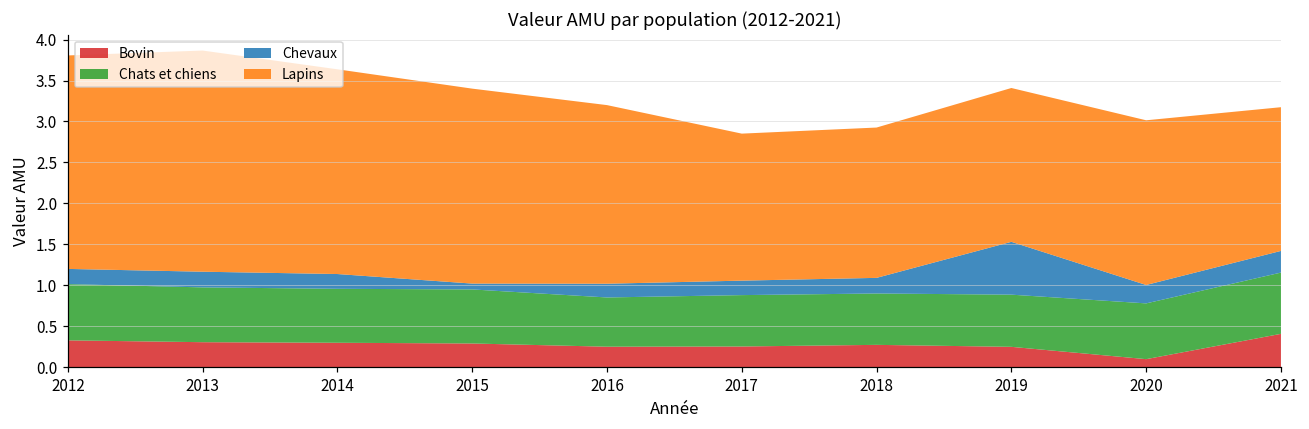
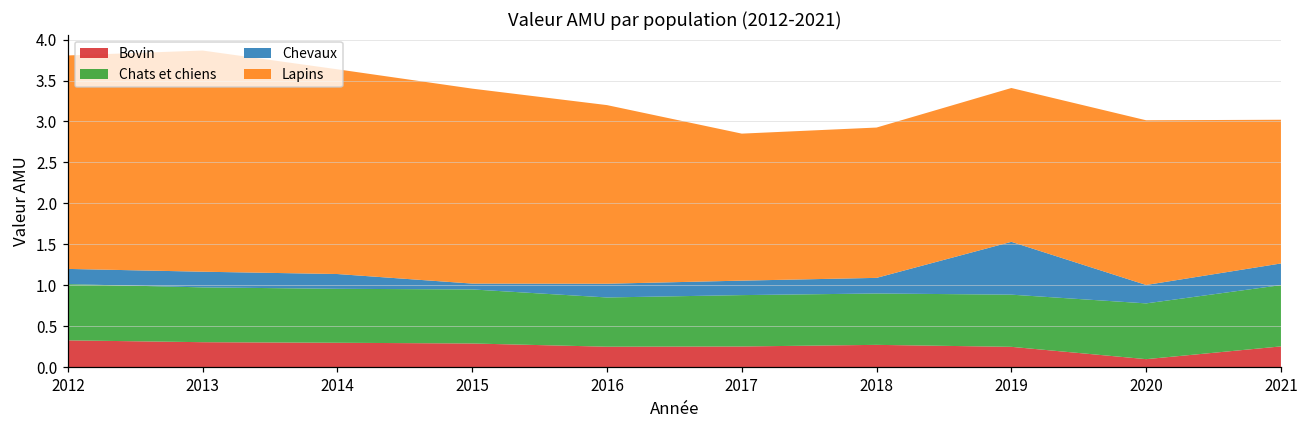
Bovin, 2021: 0.4 -> 0.3
